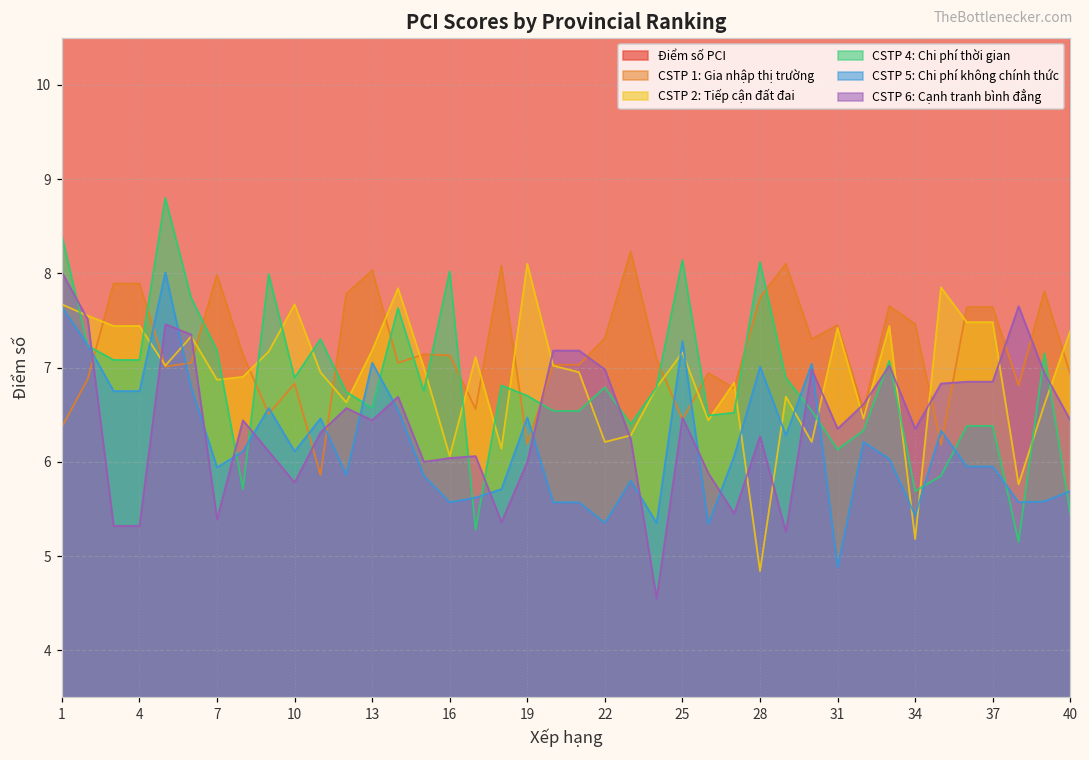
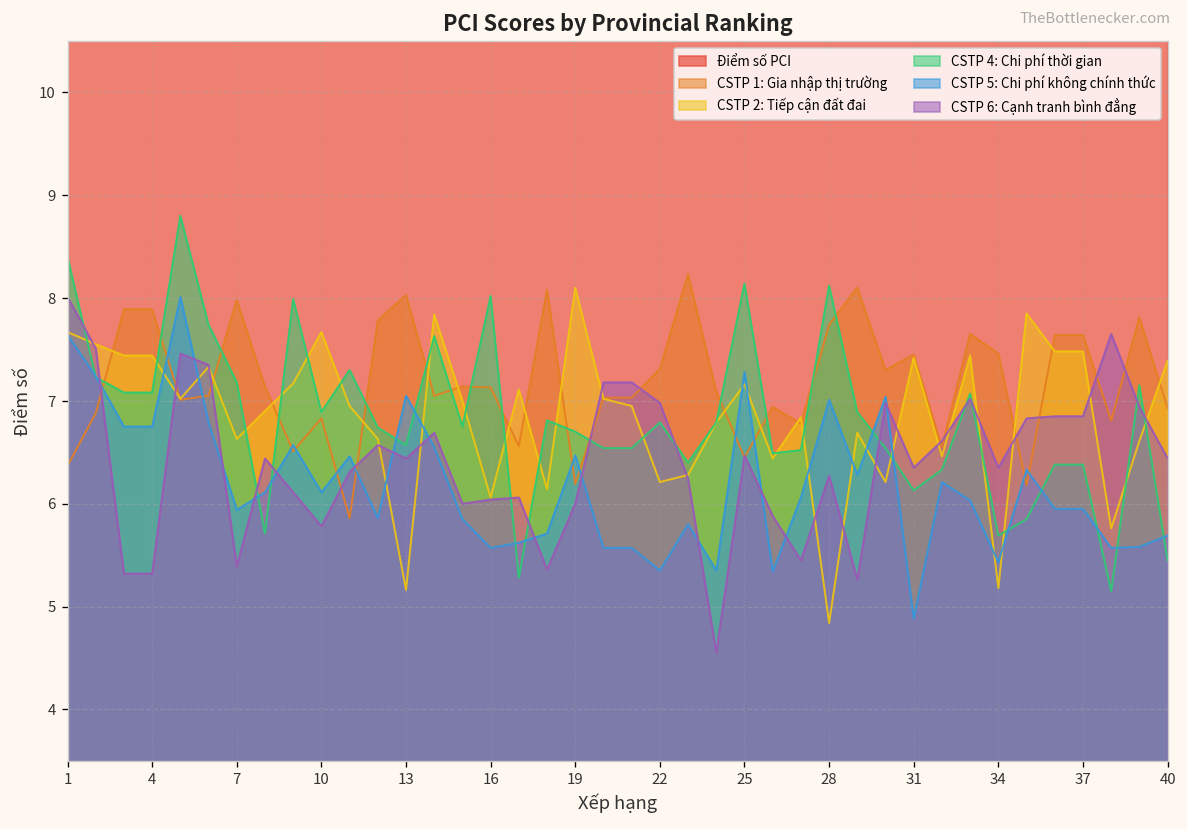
CSTP 2: Tiếp cận đất đai, 7: 6.9 -> 6.6
CSTP 2: Tiếp cận đất đai, 13: 7.2 -> 5.2
